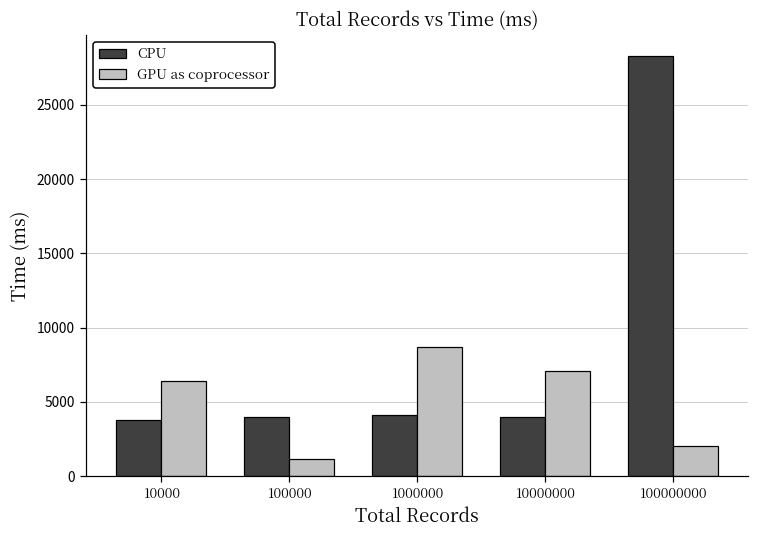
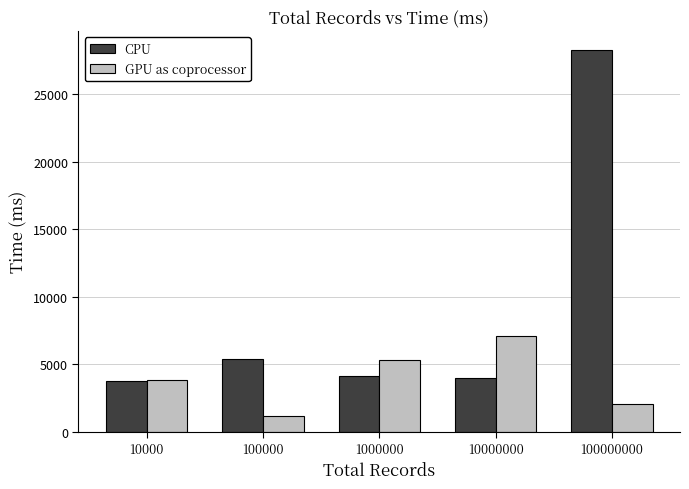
GPU as coprocessor, 10000: 6400 -> 3800
CPU, 100000: 4000 -> 5400
GPU as coprocessor, 1000000: 8700 -> 5300
